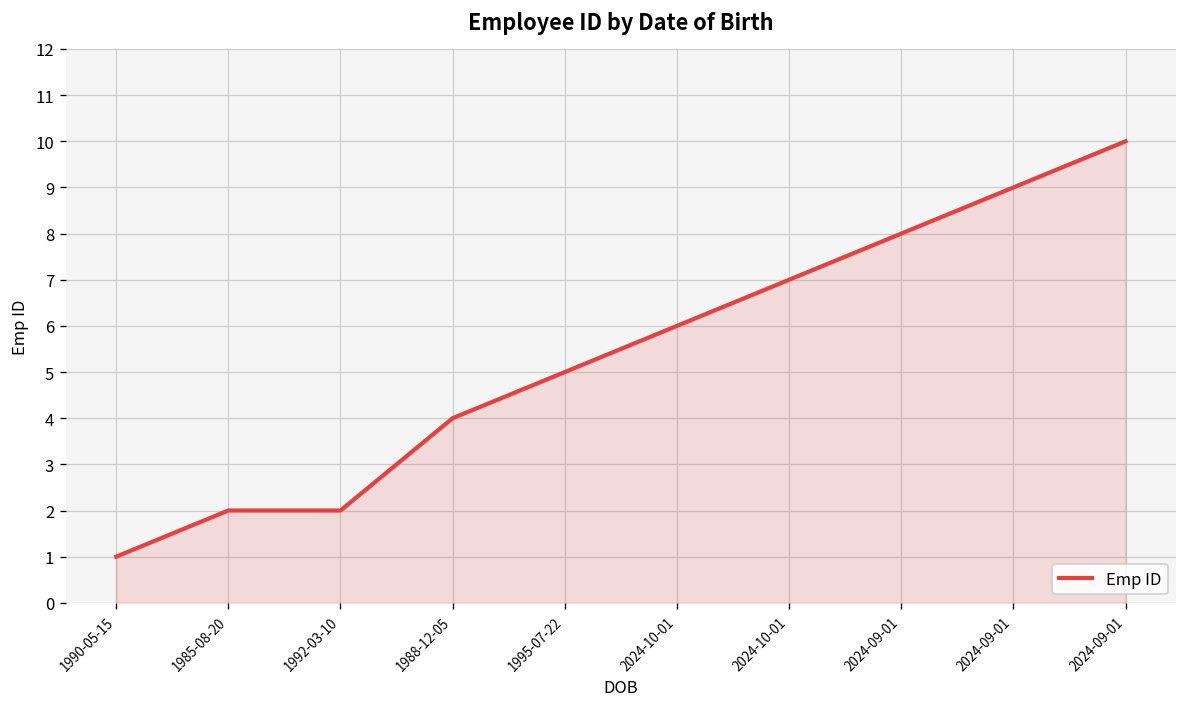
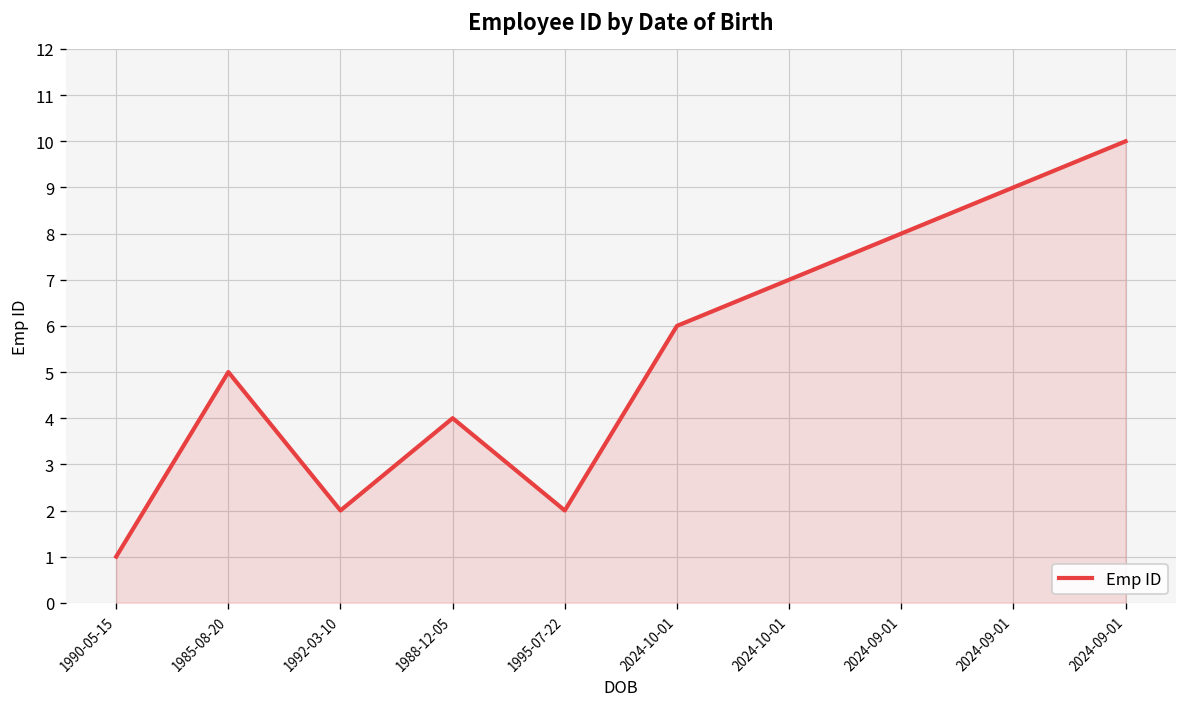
1985-08-20: 2 -> 5
1995-07-22: 5 -> 2
